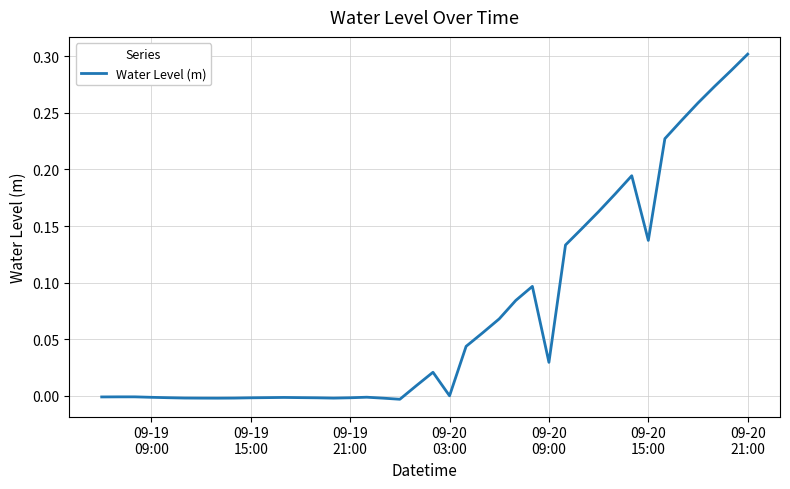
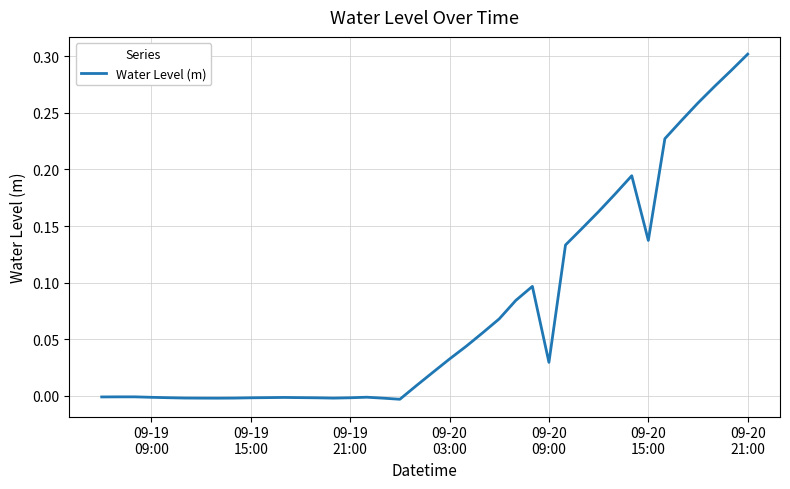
09-20 03:00: 0.000 -> 0.033
